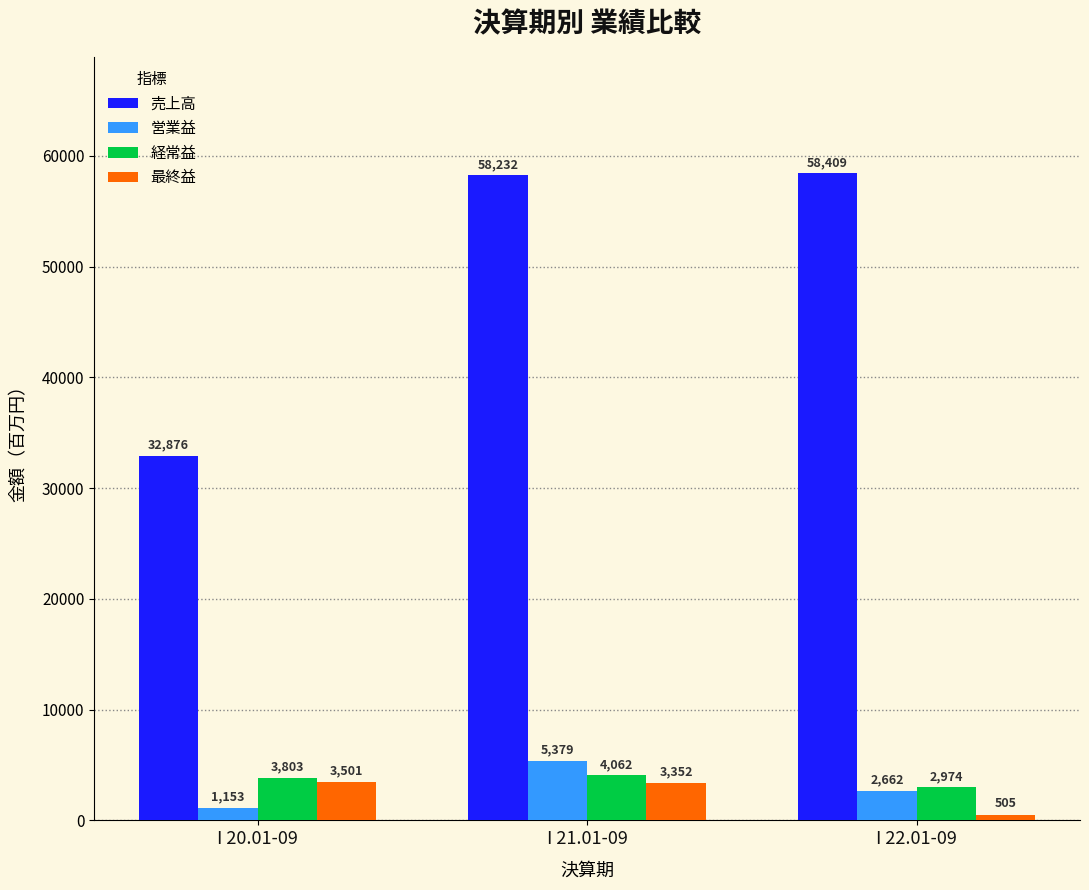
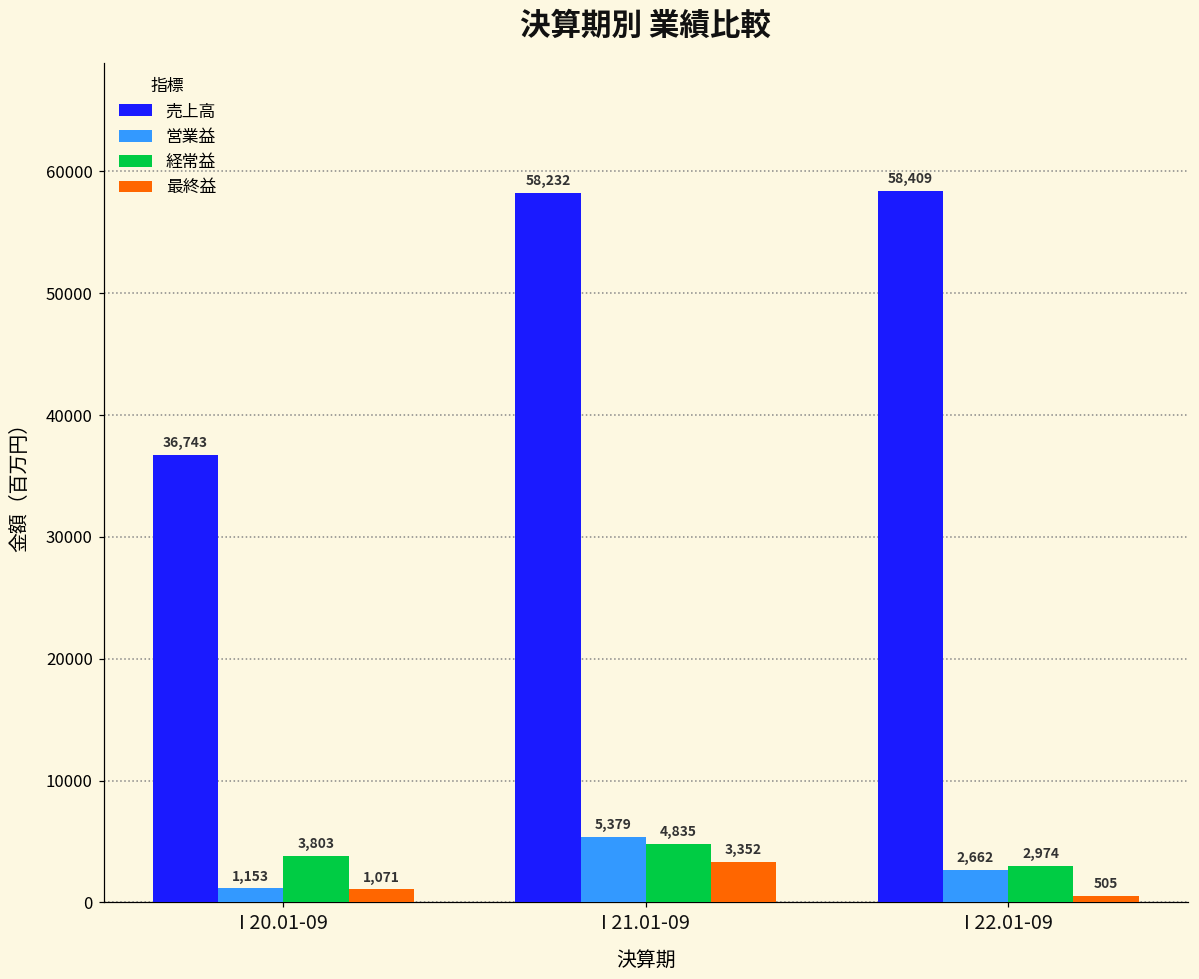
売上高, I 20.01-09: 32,876 -> 36,743
最終益, I 20.01-09: 3,501 -> 1,071
経常益, I 21.01-09: 4,062 -> 4,835
